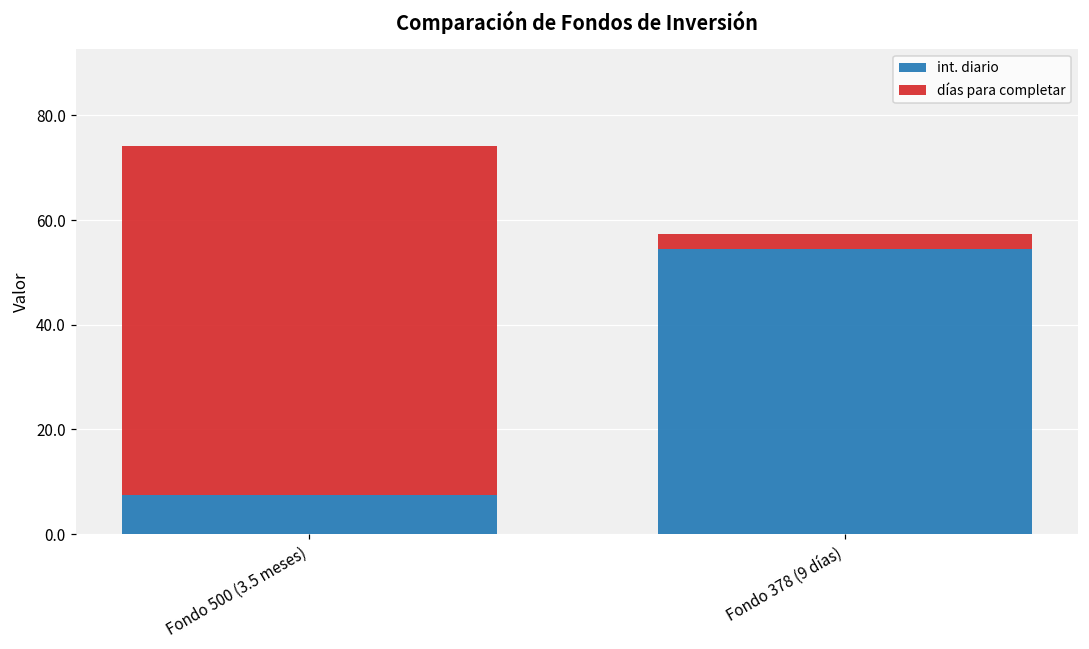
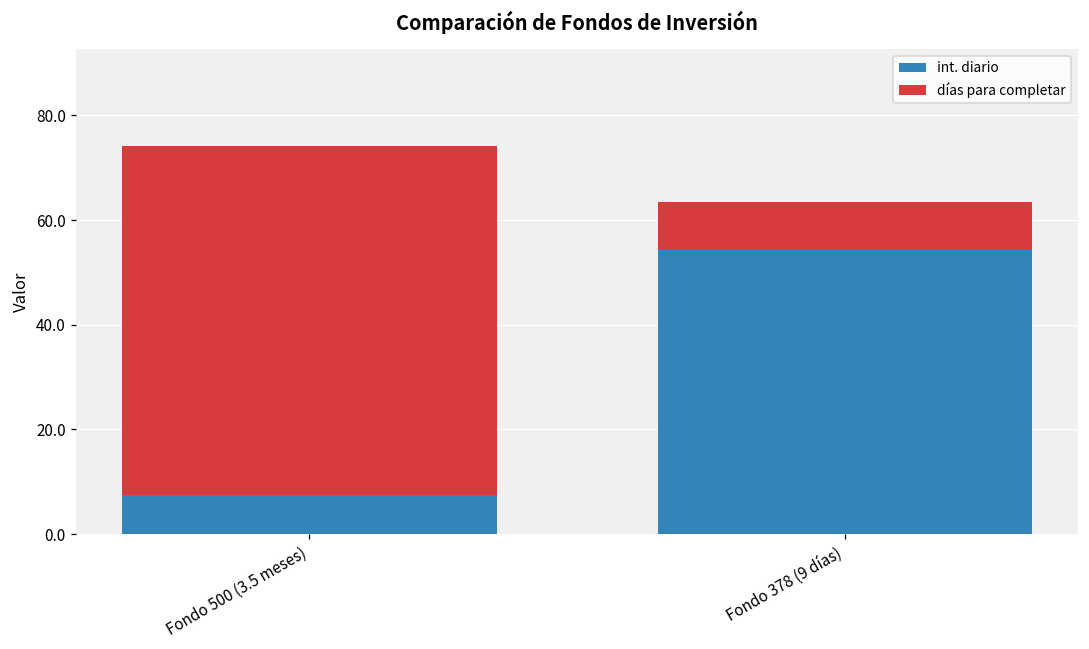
días para completar, Fondo 378 (9 días): 3 -> 9
